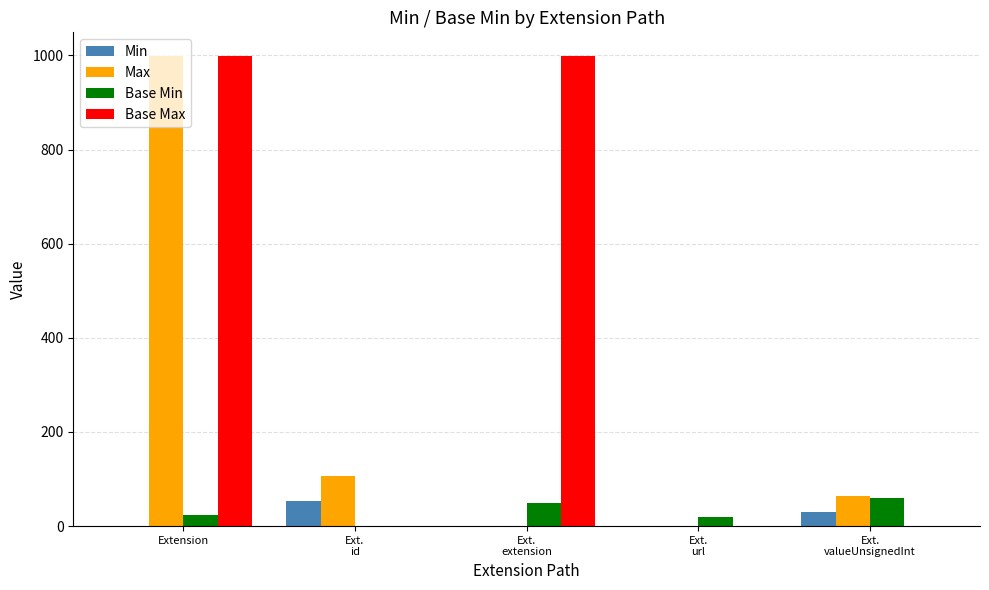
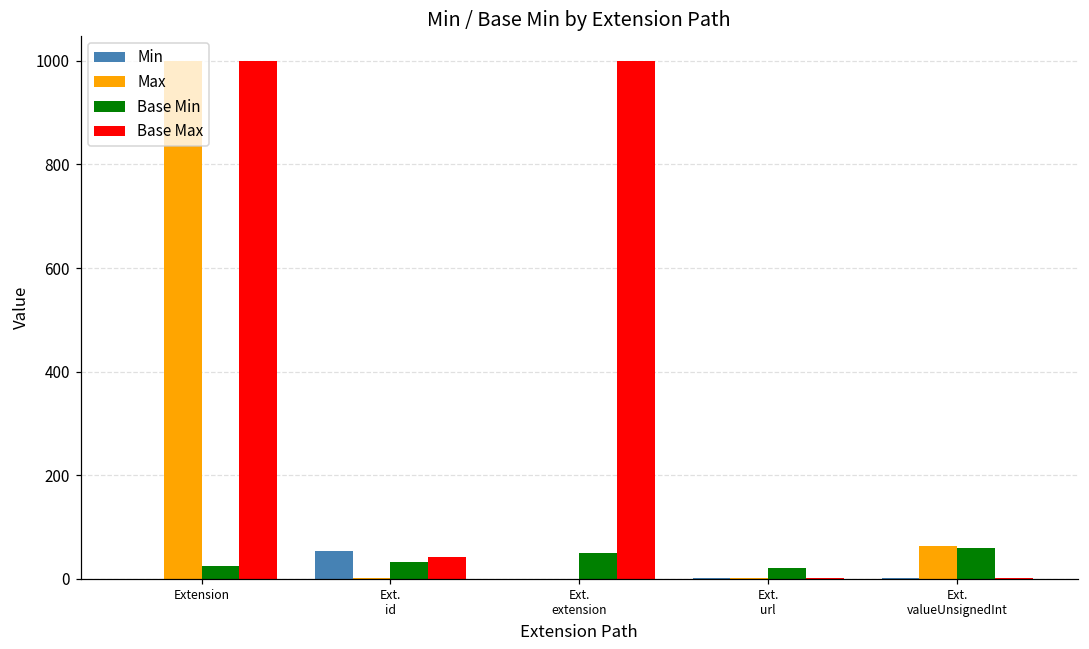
Max, Ext. id: 110 -> 0
Base Min, Ext. id: 0 -> 30
Base Max, Ext. id: 0 -> 40
Min, Ext. valueUnsignedInt: 30 -> 0
